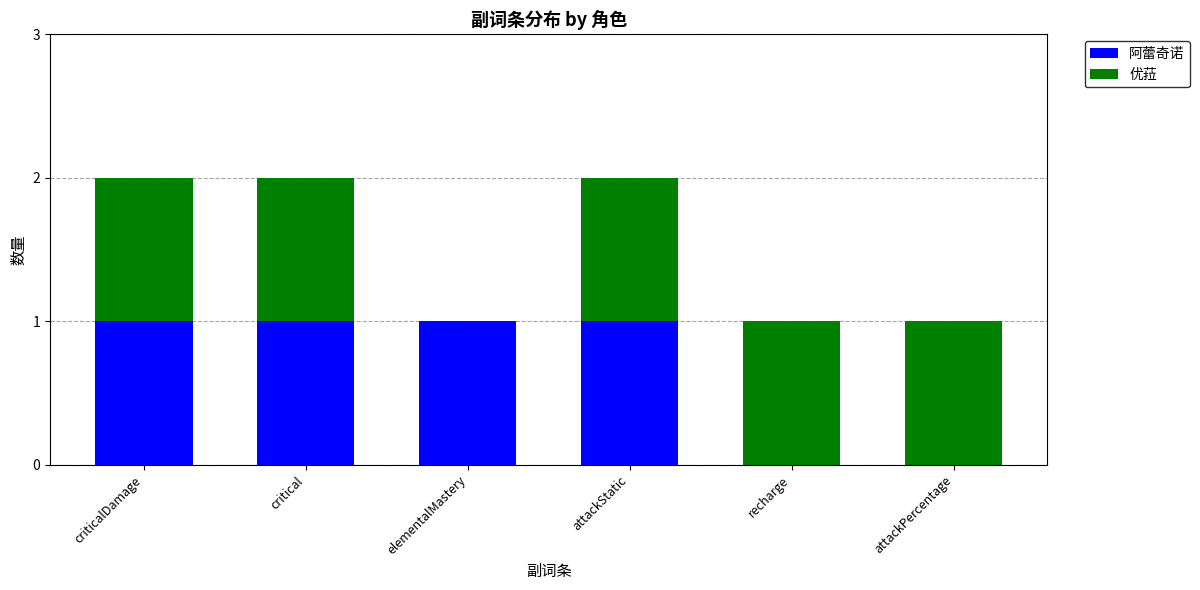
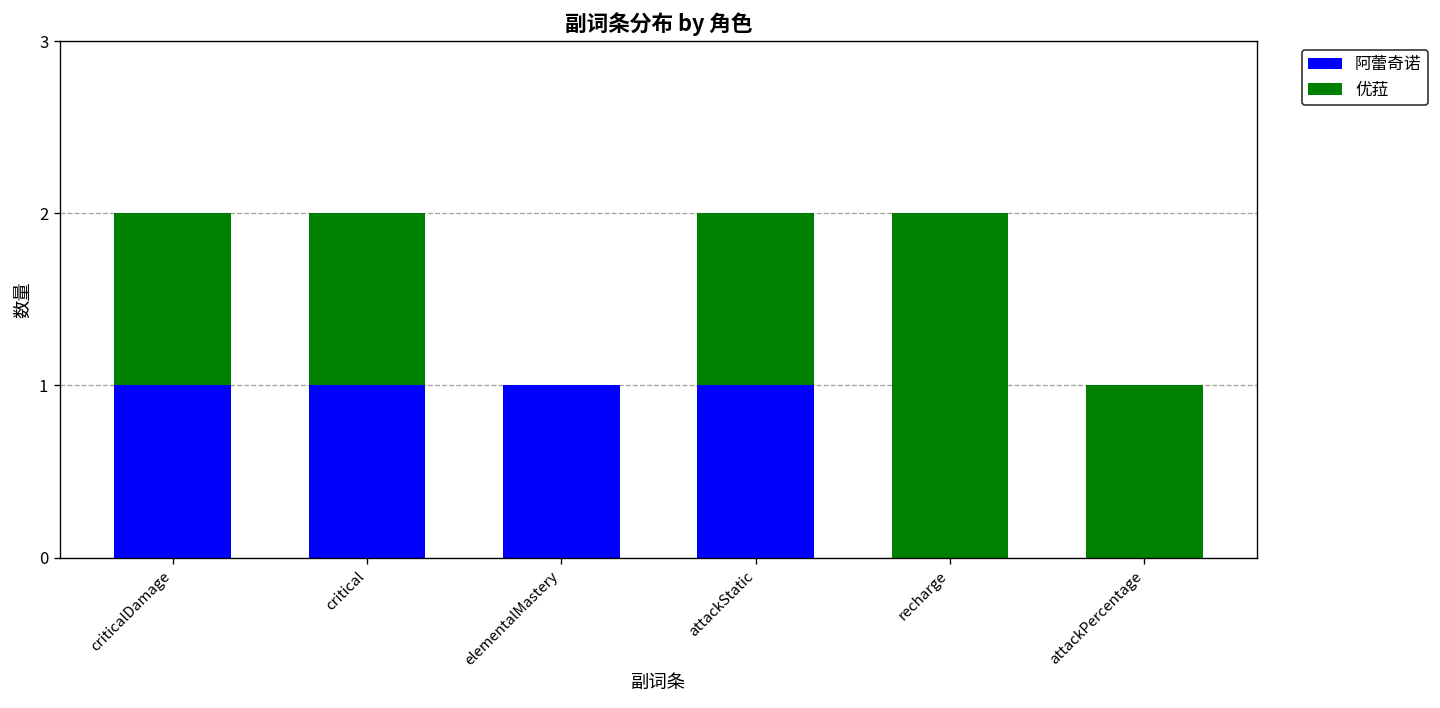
优菈, recharge: 1 -> 2
